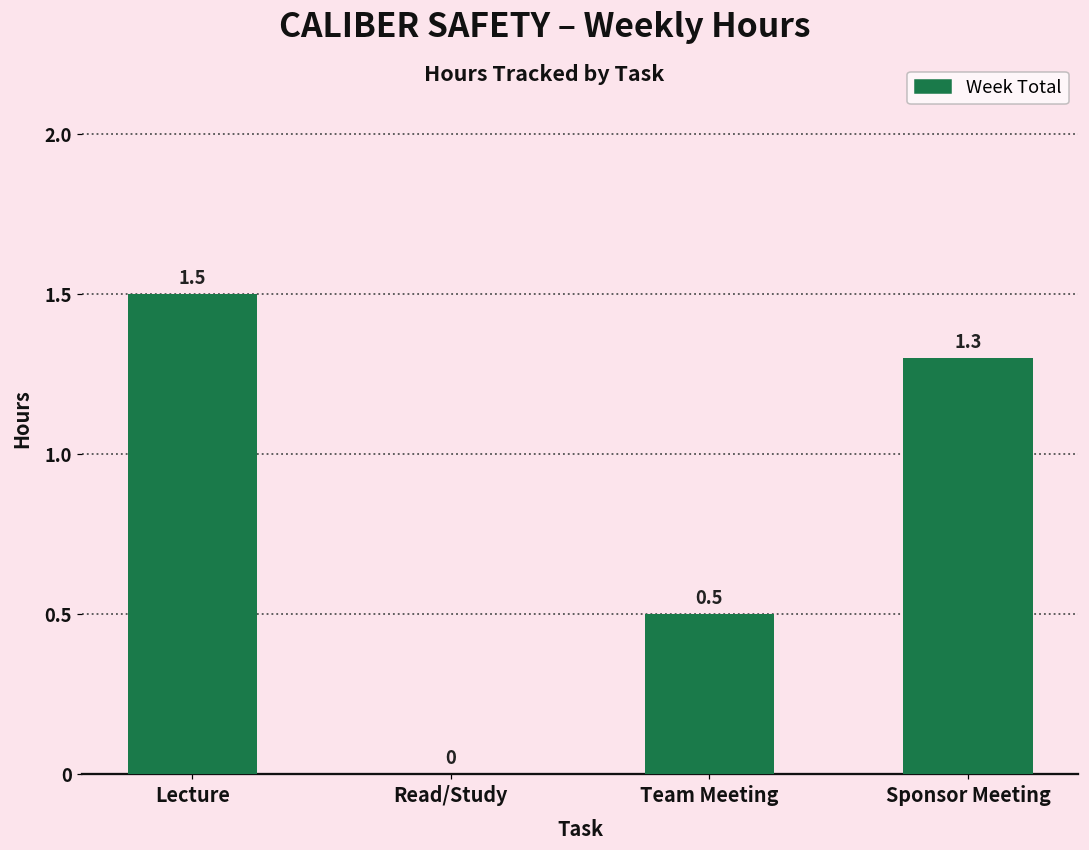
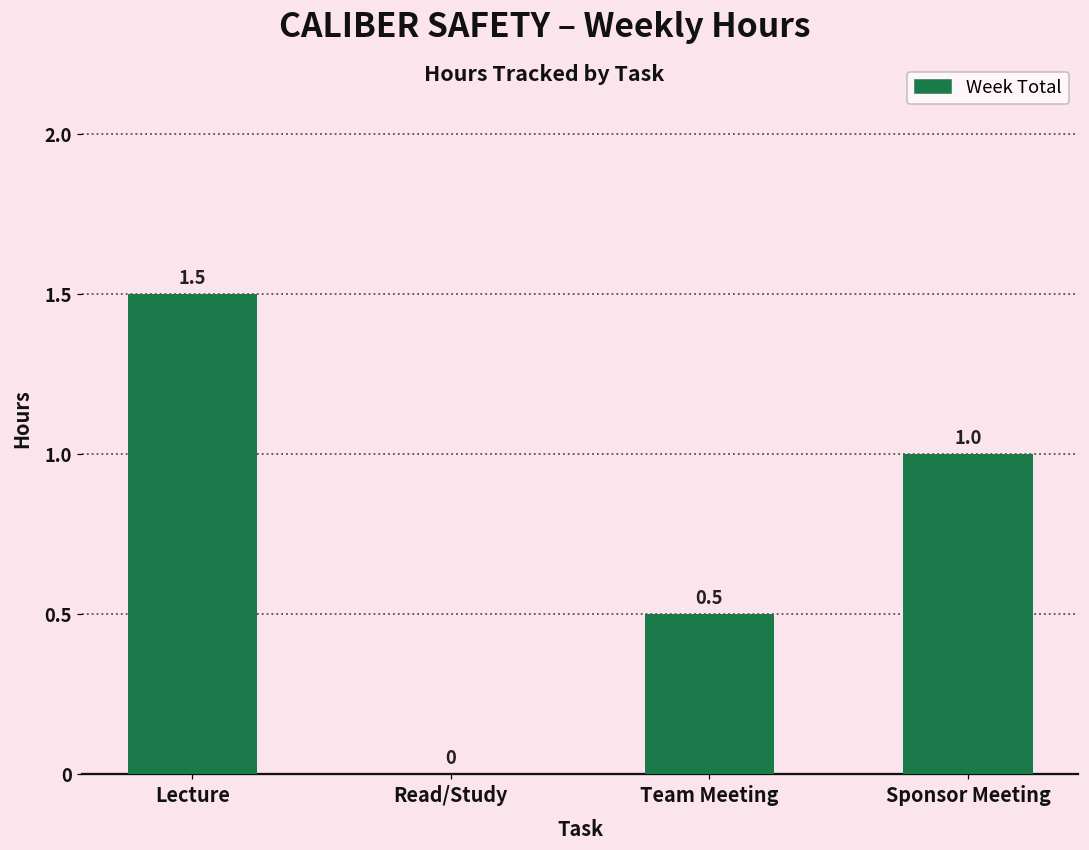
Sponsor Meeting: 1.3 -> 1.0
